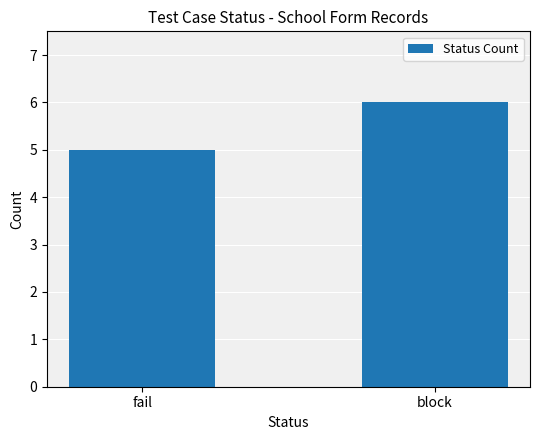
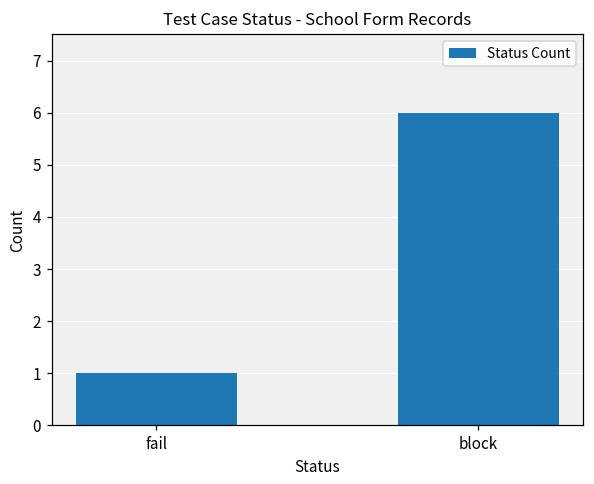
fail: 5 -> 1
